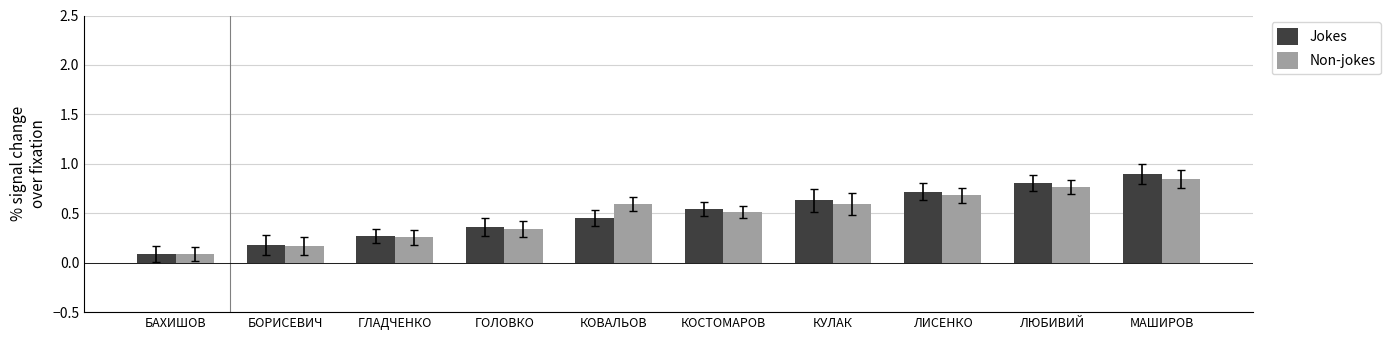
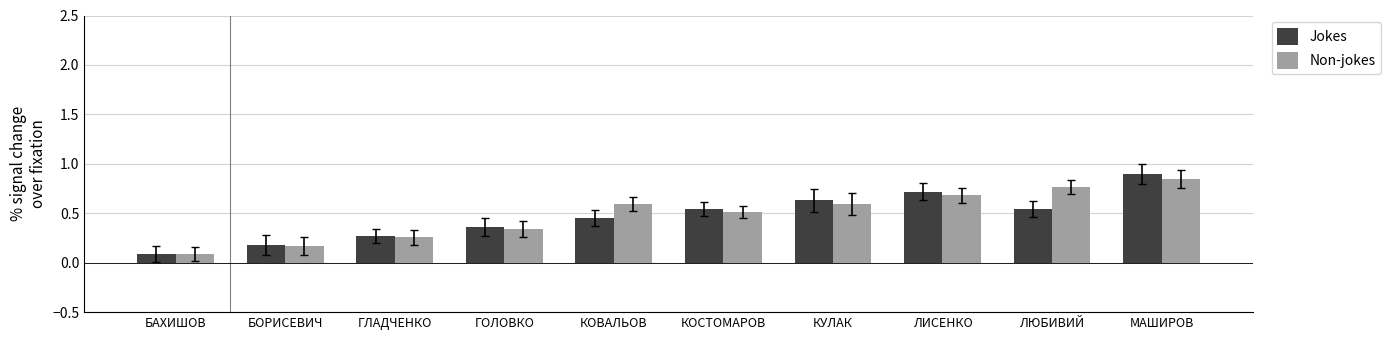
Jokes, ЛЮБИВИЙ: 0.8 -> 0.5
